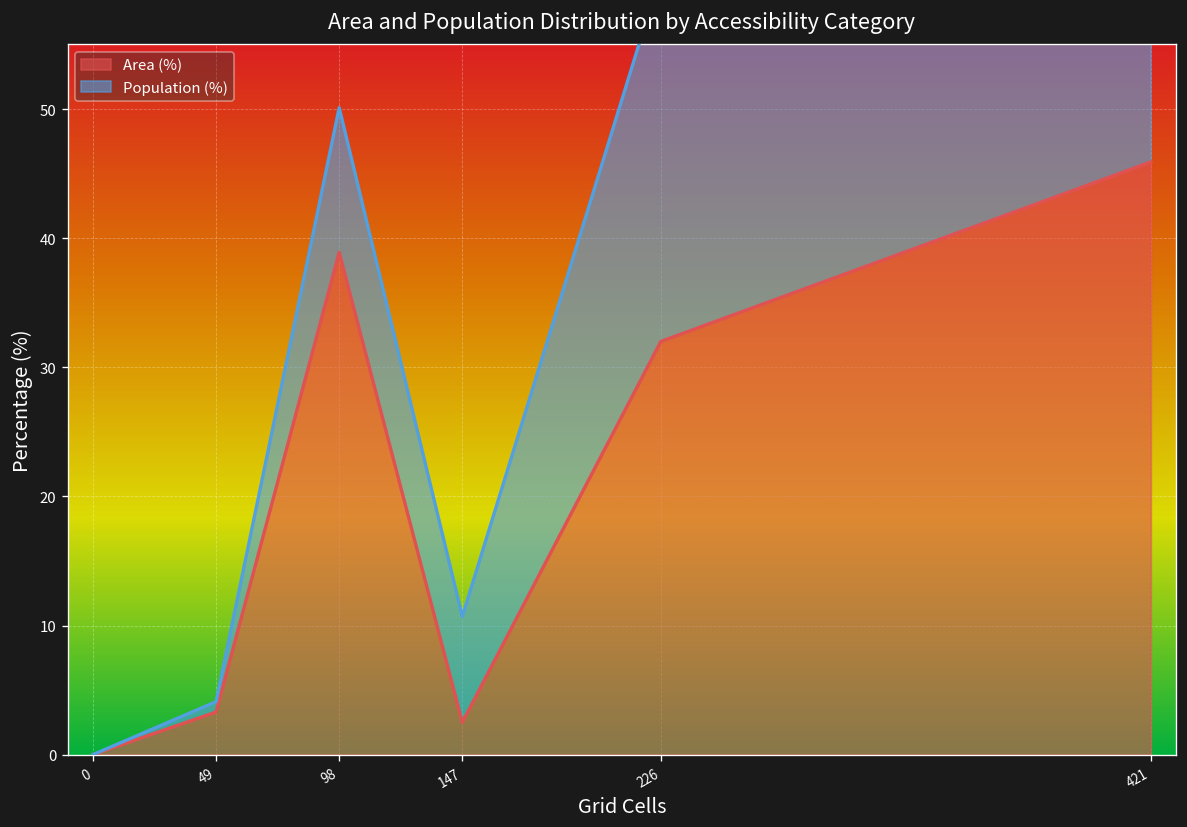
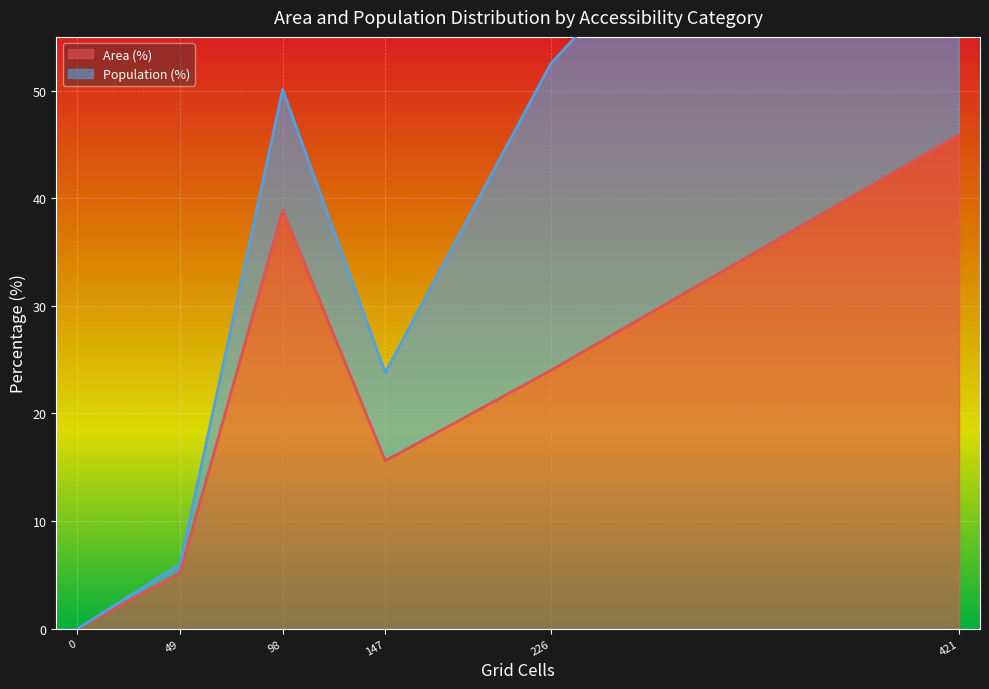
Area (%), 49: 3.3 -> 5.2
Area (%), 147: 2.5 -> 15.6
Area (%), 226: 32 -> 24
